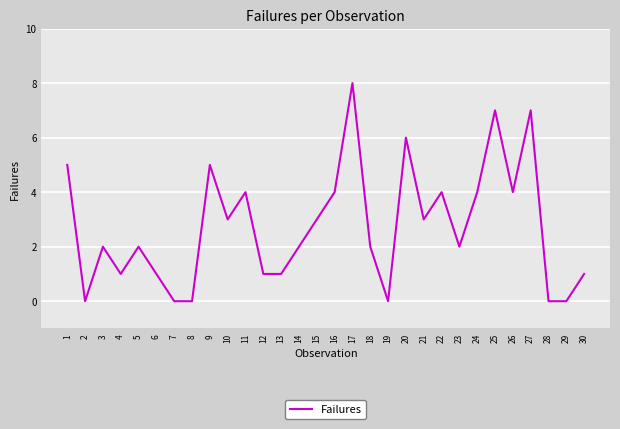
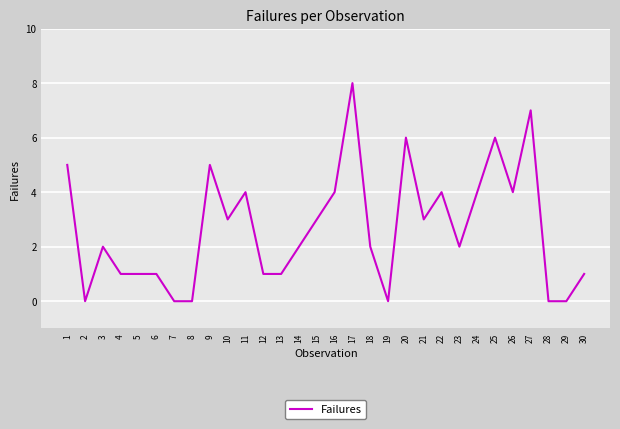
5: 2 -> 1
25: 7 -> 6
